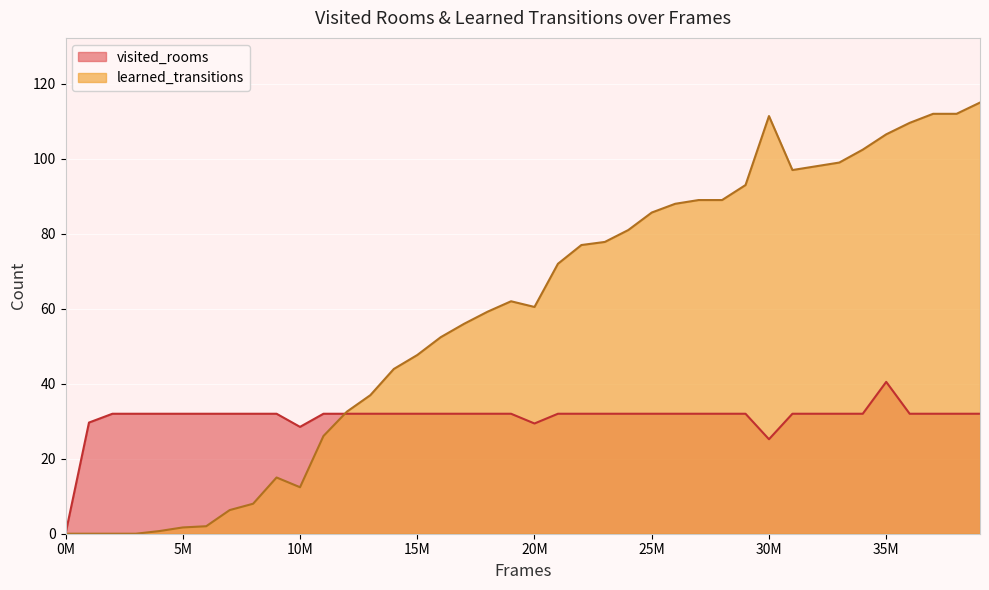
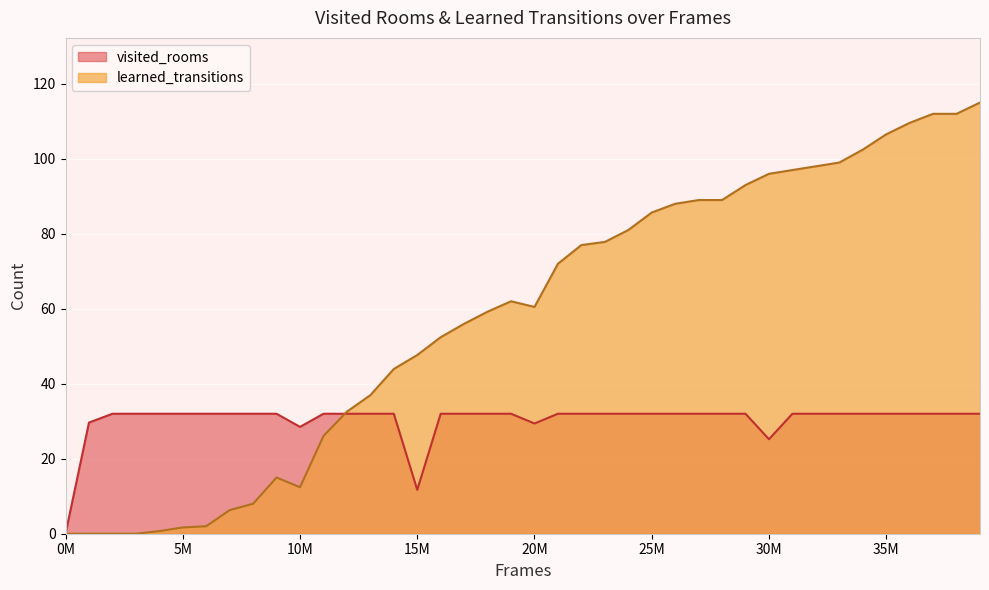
visited_rooms, 15M: 32 -> 12
learned_transitions, 30M: 111 -> 96
visited_rooms, 35M: 41 -> 32
